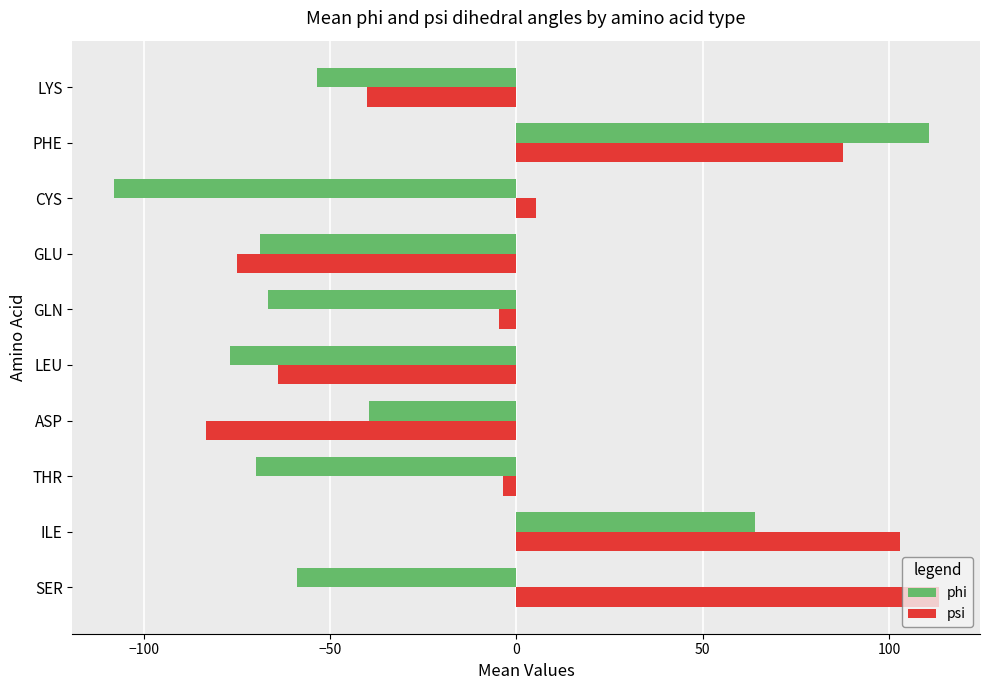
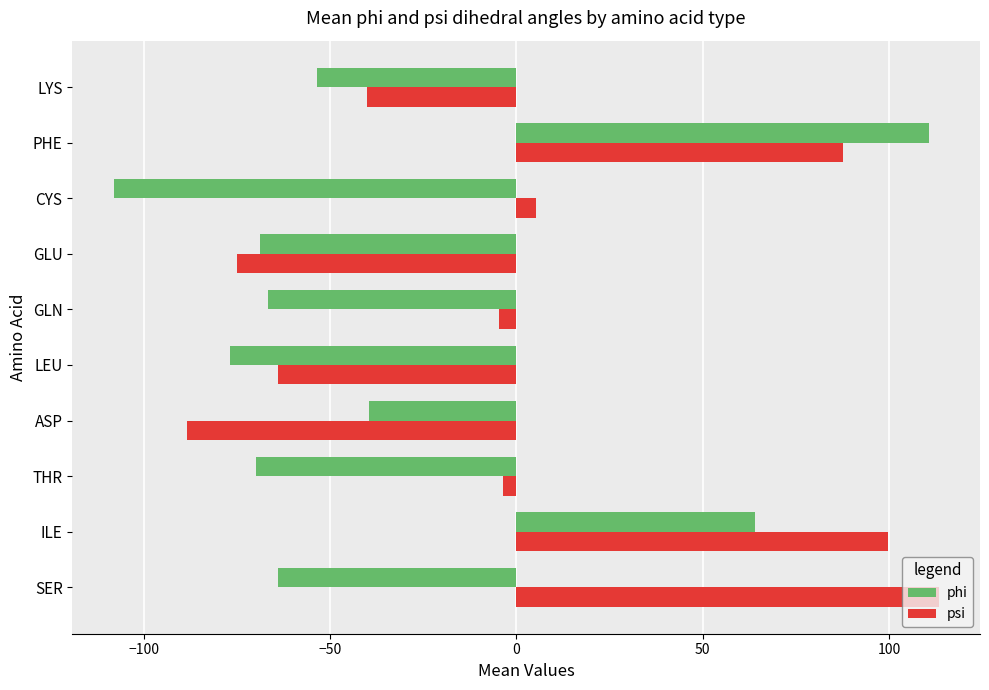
psi, ASP: -83 -> -88
psi, ILE: 103 -> 100
phi, SER: -59 -> -64
